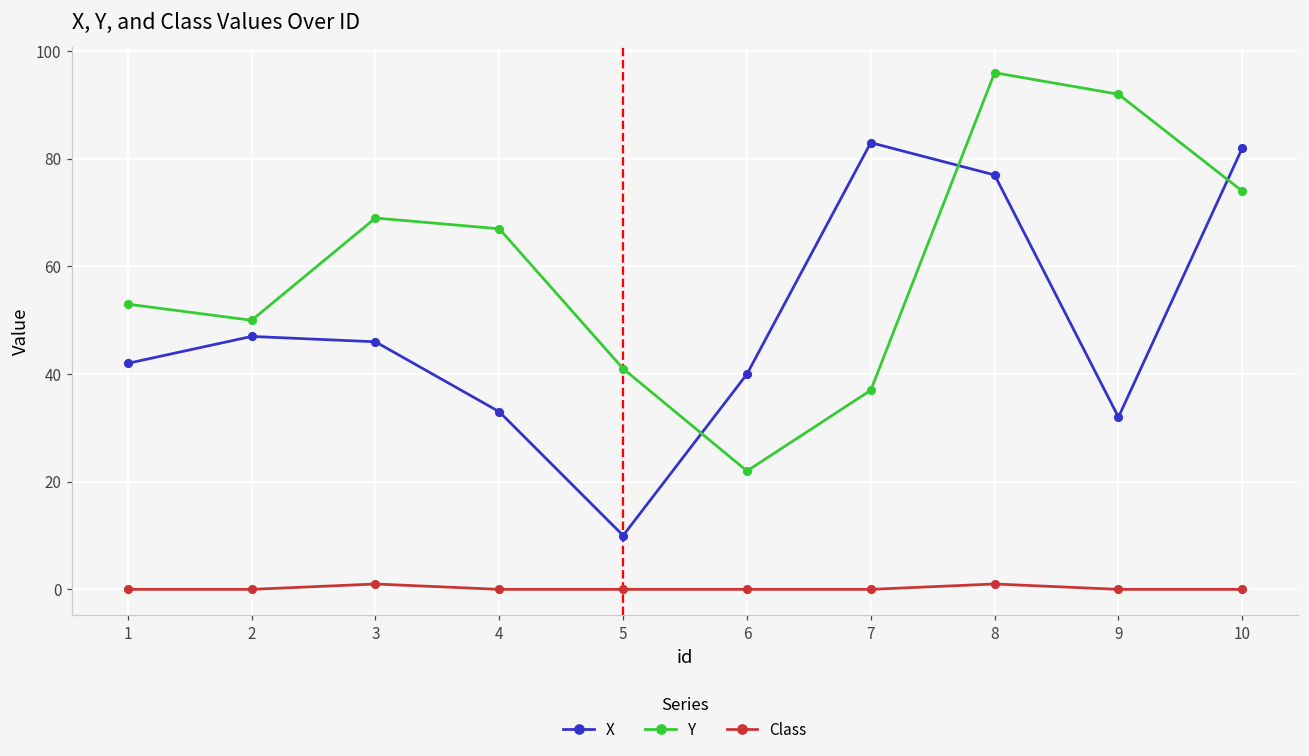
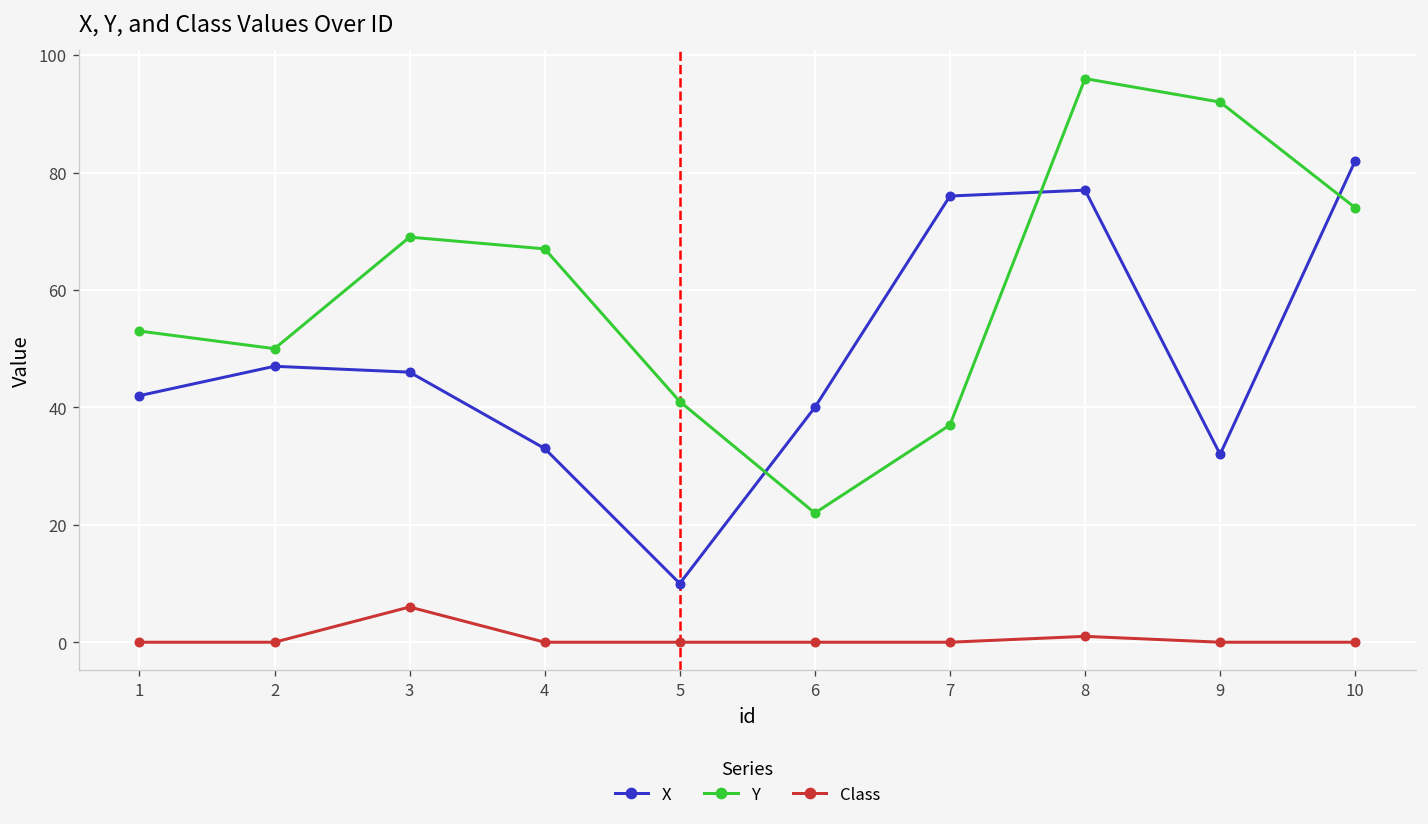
Class, 3: 1 -> 6
X, 7: 83 -> 76
